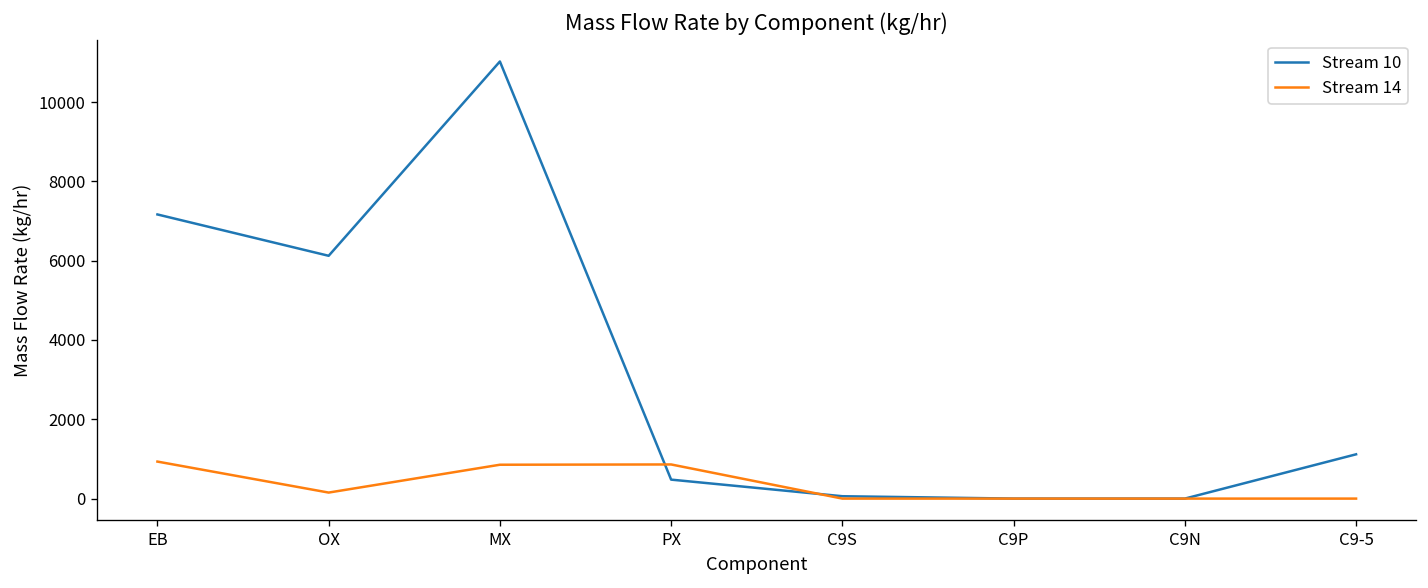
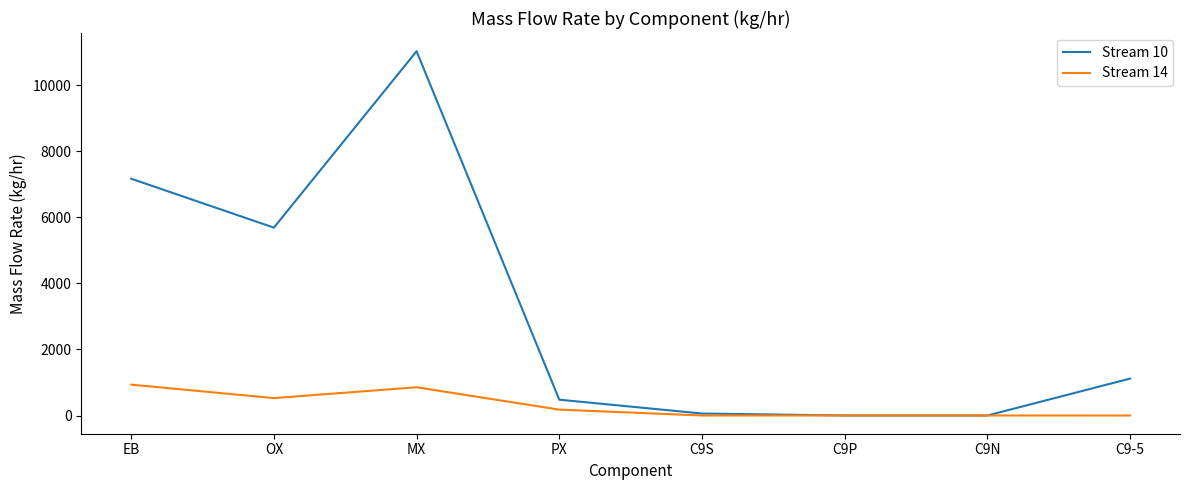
Stream 10, OX: 6100 -> 5700
Stream 14, OX: 200 -> 500
Stream 14, PX: 900 -> 200
